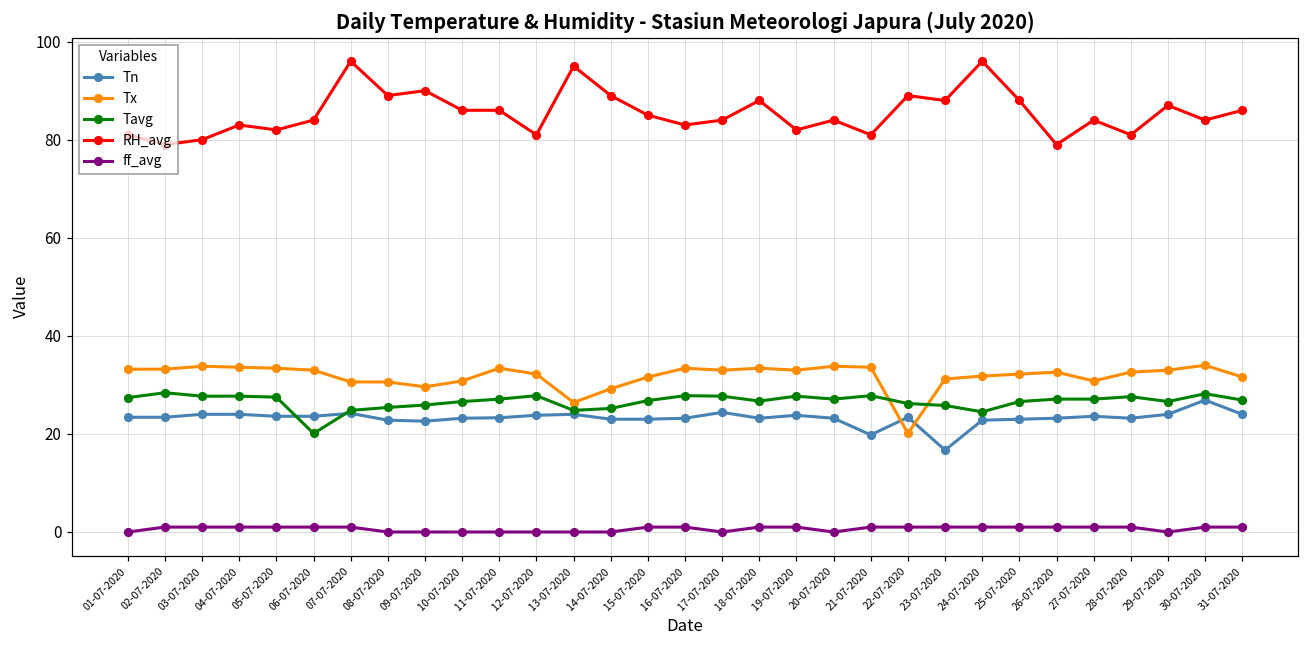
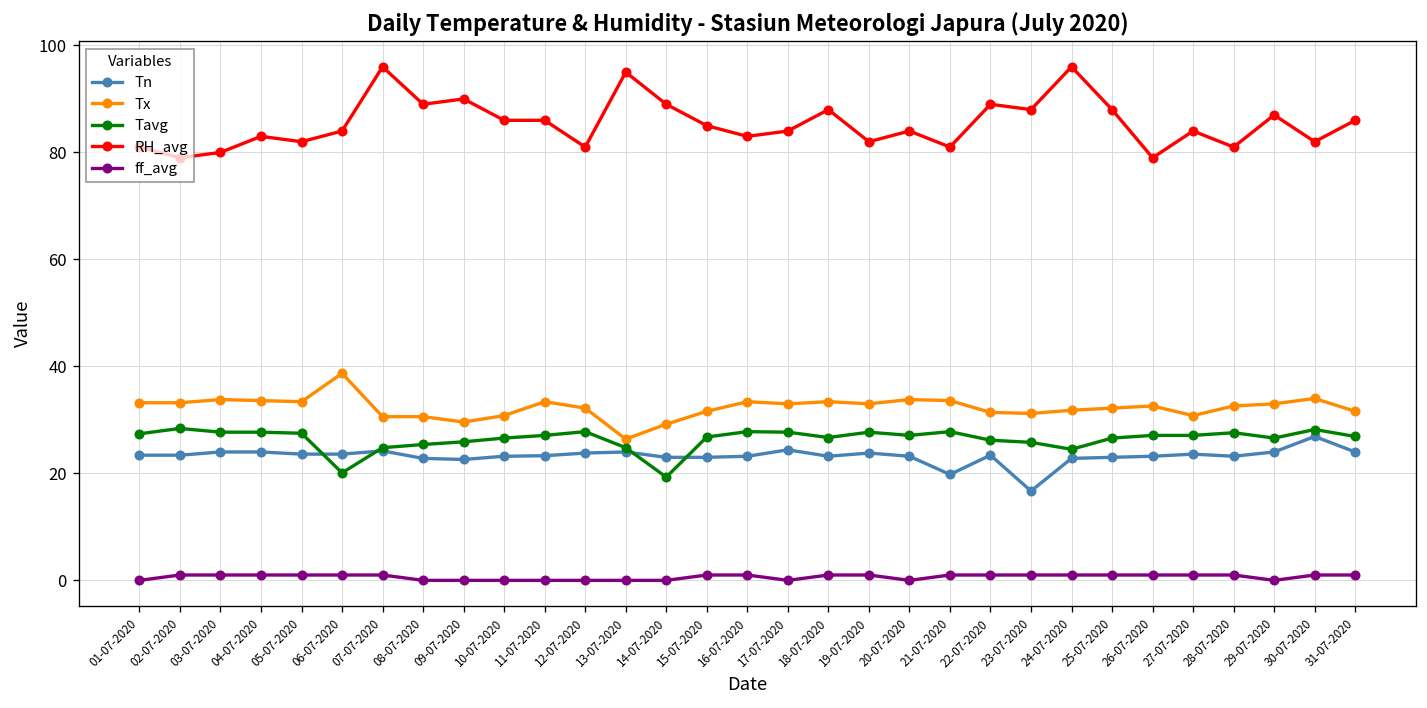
Tx, 06-07-2020: 33 -> 39
Tavg, 14-07-2020: 25 -> 19
Tx, 22-07-2020: 20 -> 31
RH_avg, 30-07-2020: 84 -> 82
